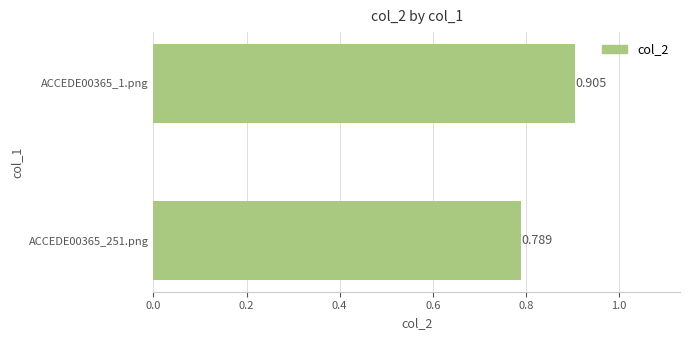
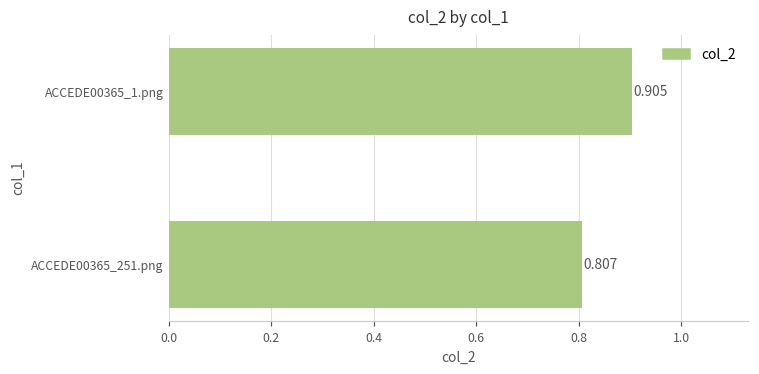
ACCEDE00365_251.png: 0.789 -> 0.807
